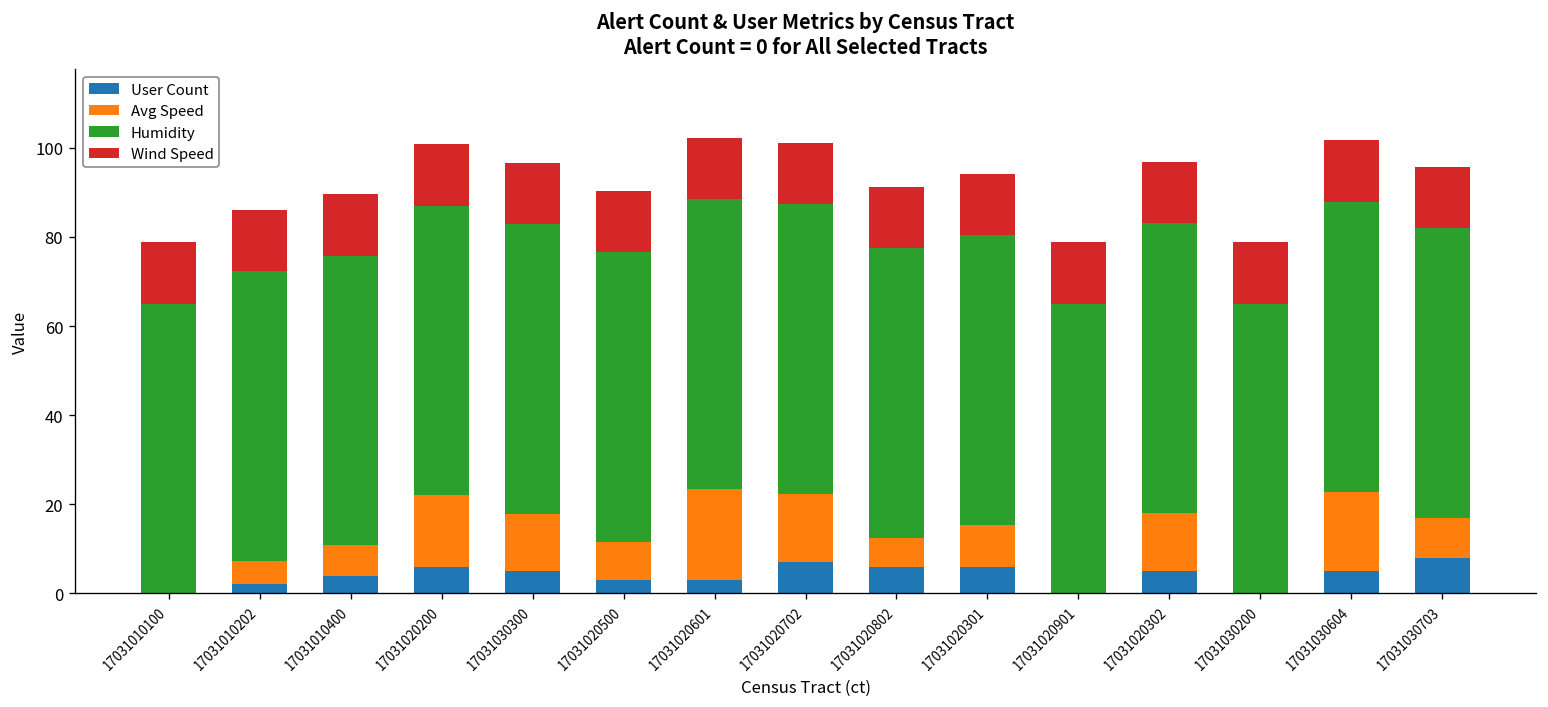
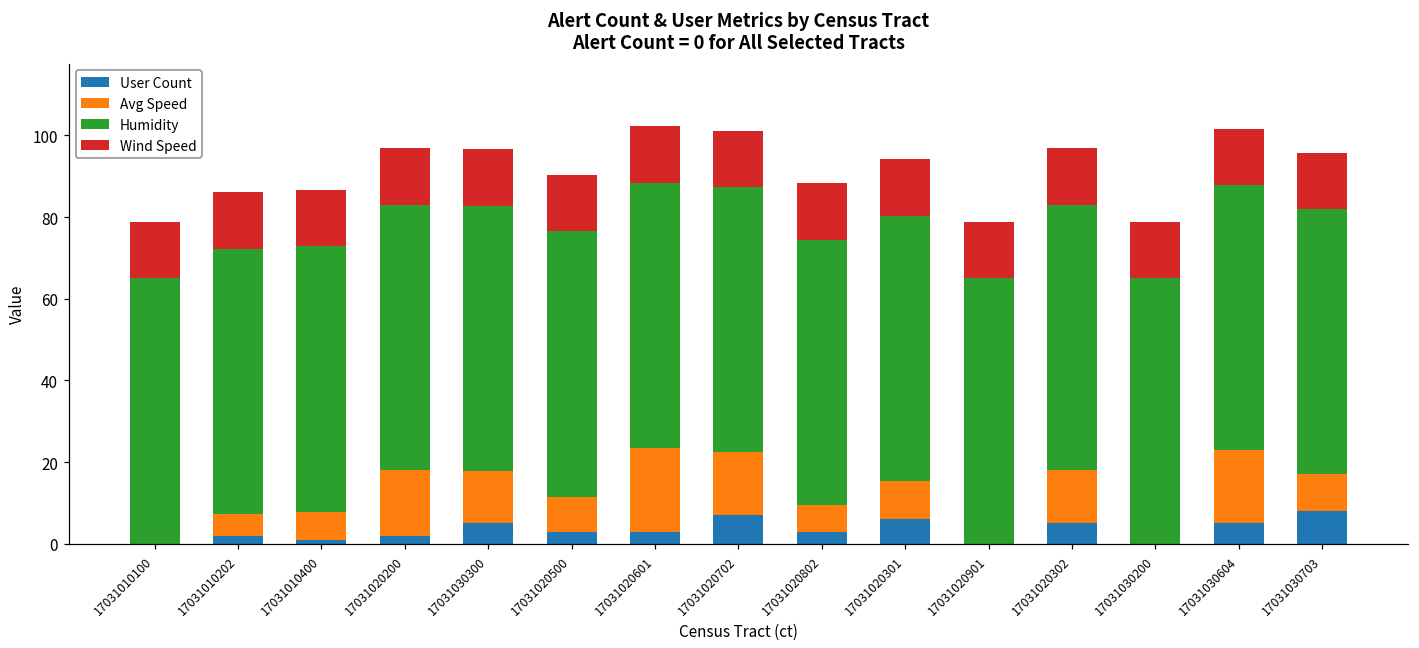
User Count, 17031010400: 4 -> 1
User Count, 17031020200: 6 -> 2
User Count, 17031020802: 6 -> 3
